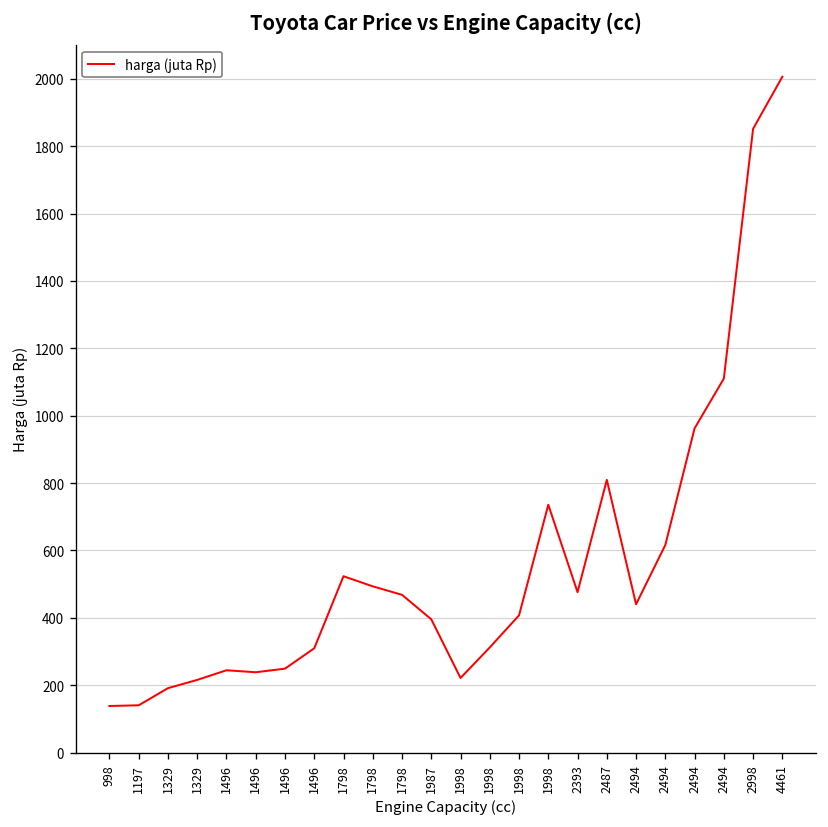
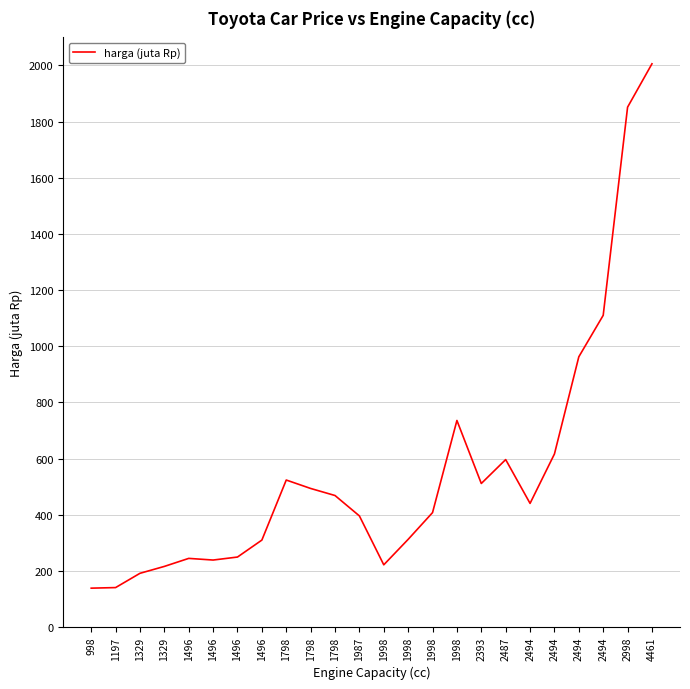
2393: 480 -> 510
2487: 810 -> 600
